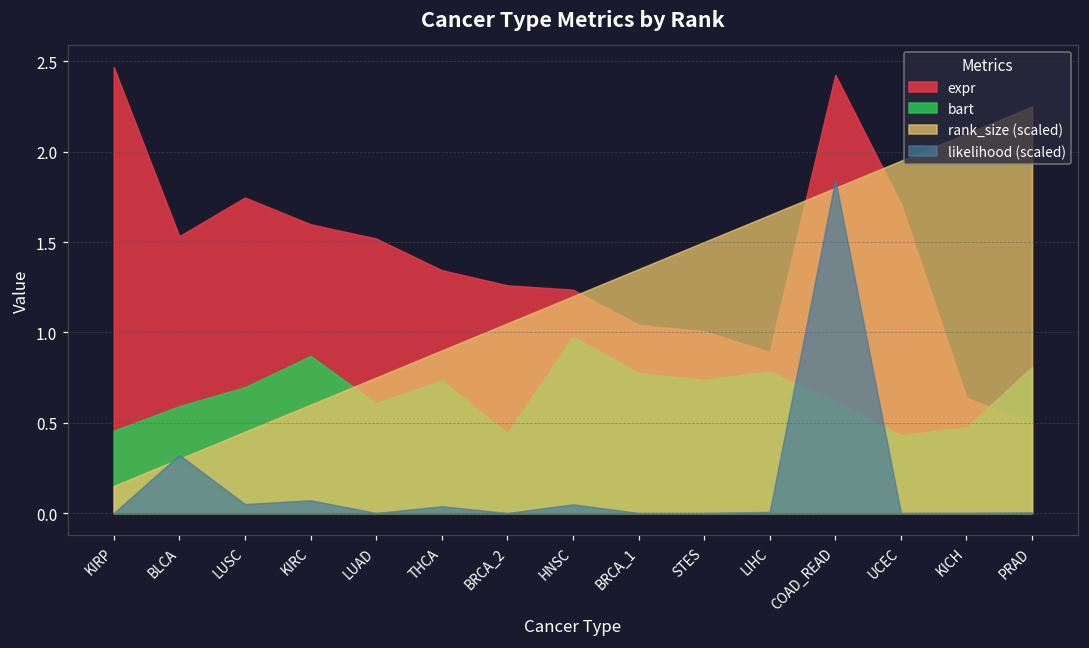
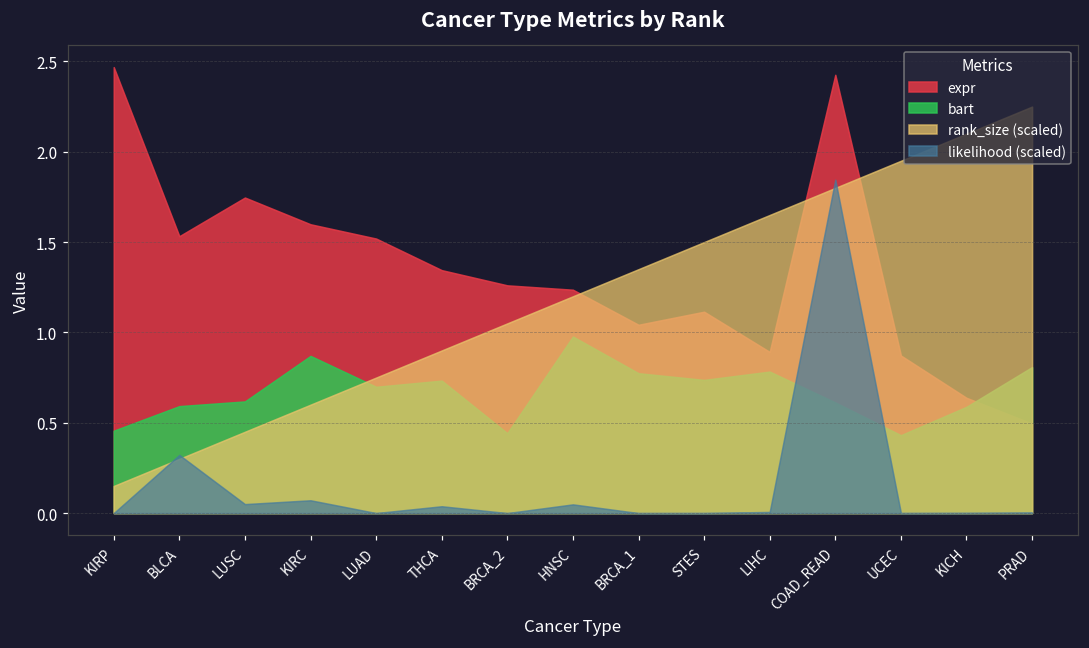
bart, LUSC: 0.70 -> 0.62
bart, LUAD: 0.61 -> 0.70
expr, STES: 1.01 -> 1.11
expr, UCEC: 1.71 -> 0.87
bart, KICH: 0.47 -> 0.59
